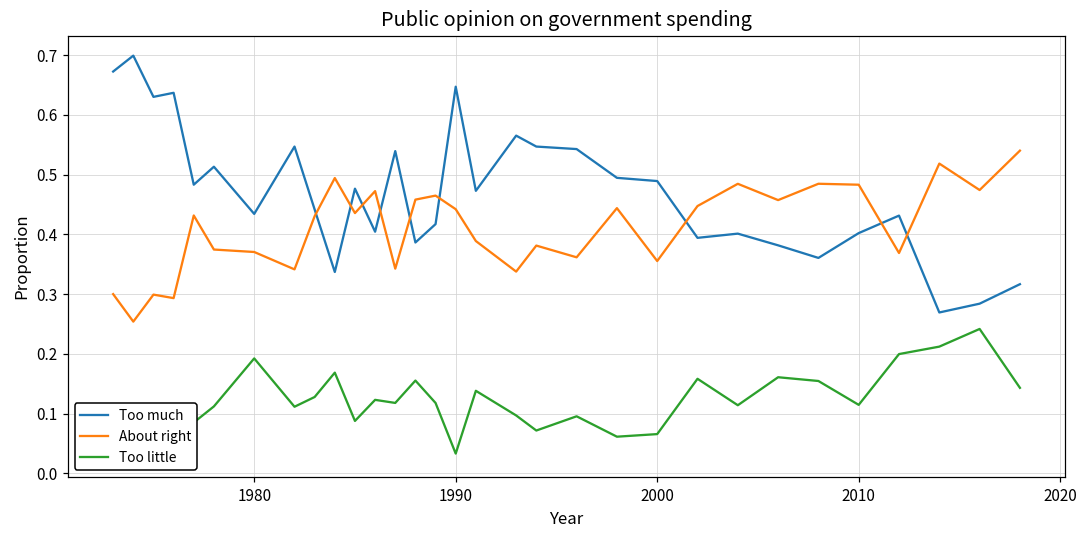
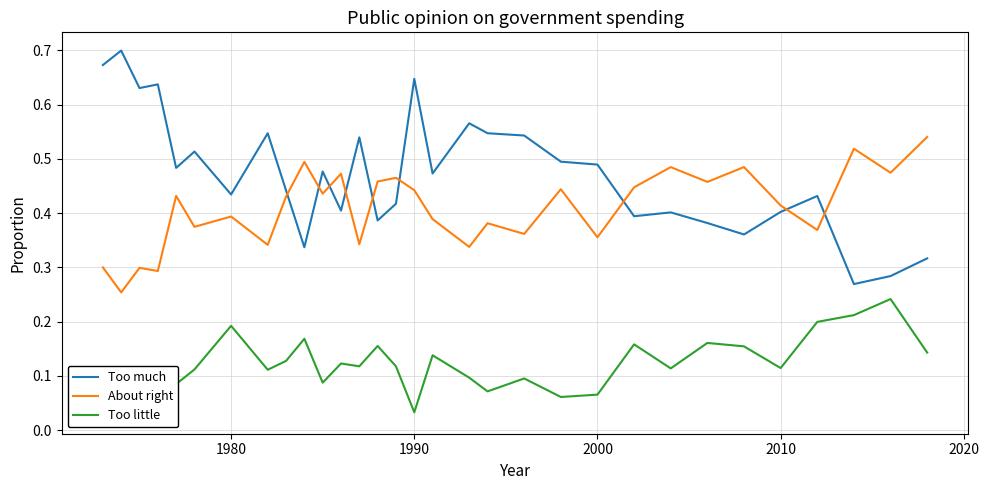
About right, 1980: 0.37 -> 0.39
About right, 2010: 0.48 -> 0.41
